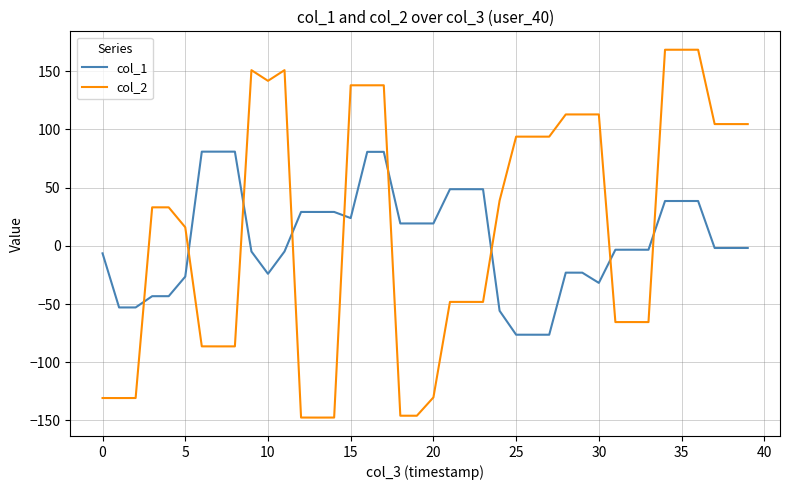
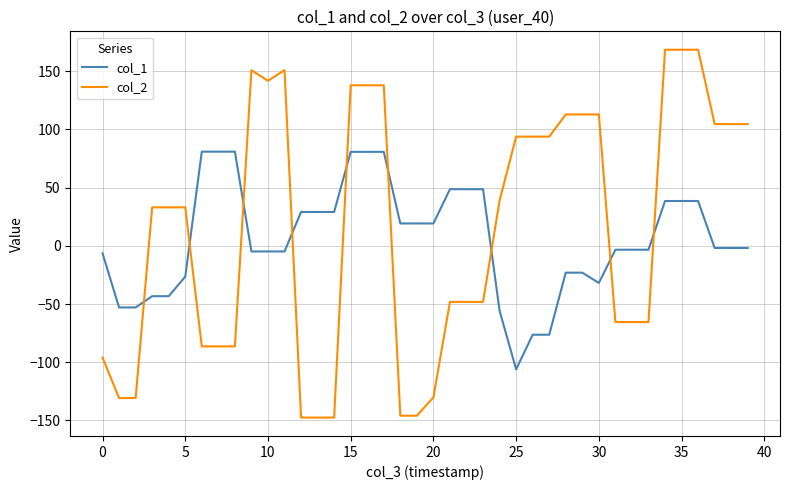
col_2, 0: -131 -> -96
col_2, 5: 16 -> 33
col_1, 10: -24 -> -5
col_1, 15: 24 -> 81
col_1, 25: -76 -> -106
